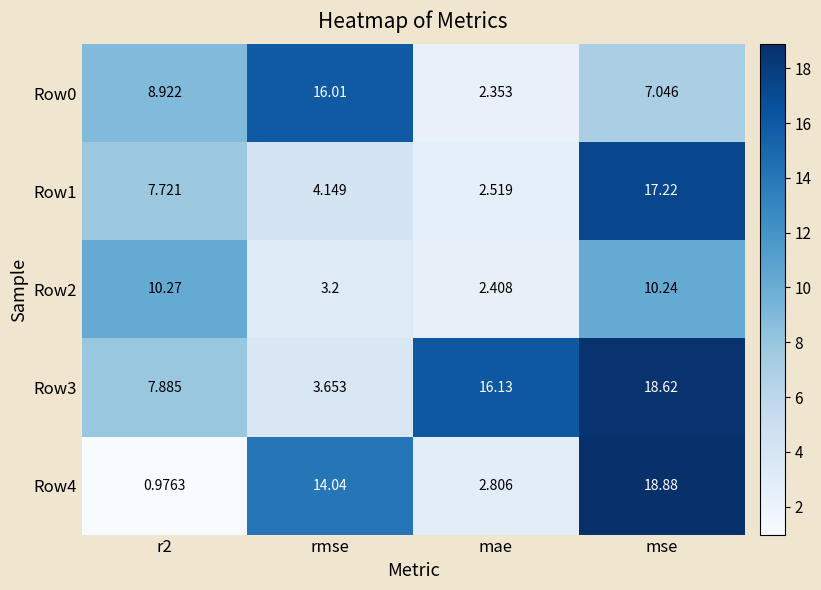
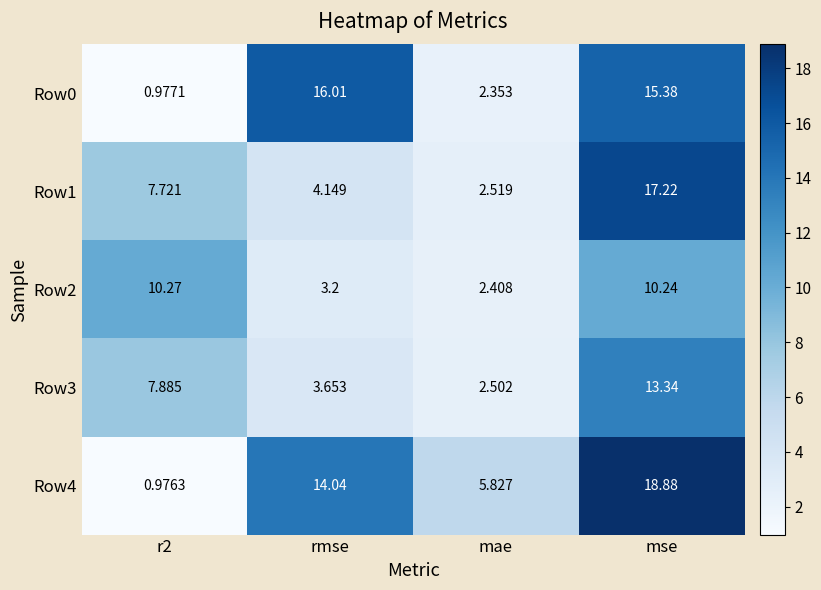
Row0, r2: 8.922 -> 0.9771
Row0, mse: 7.046 -> 15.38
Row3, mae: 16.13 -> 2.502
Row3, mse: 18.62 -> 13.34
Row4, mae: 2.806 -> 5.827
